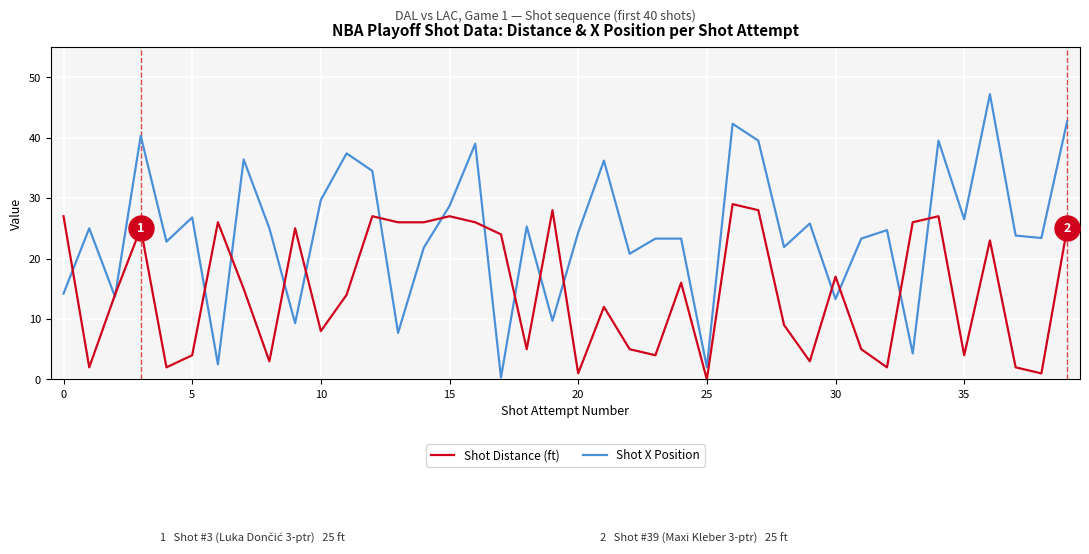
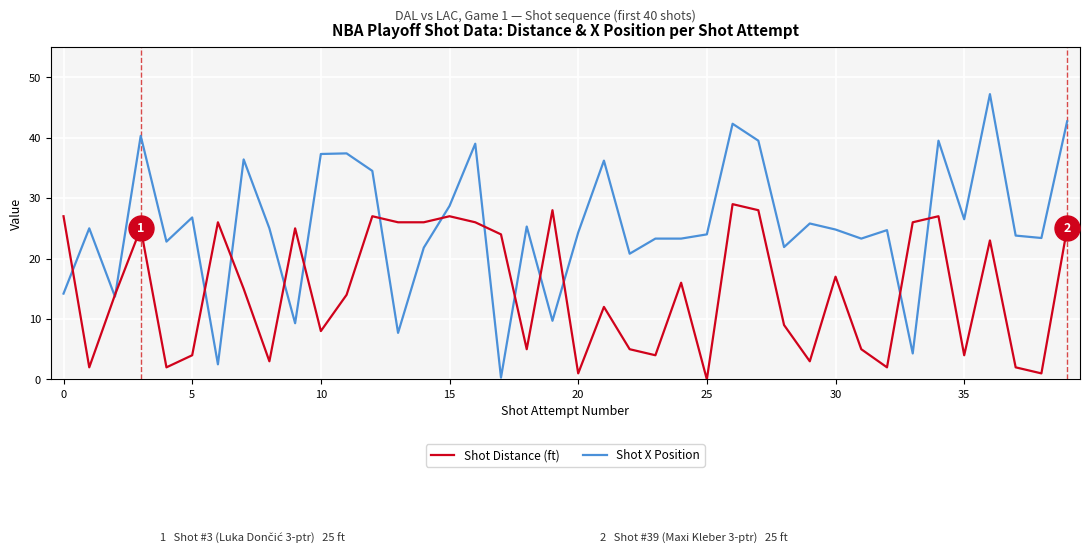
Shot X Position, 10: 30 -> 37
Shot X Position, 25: 2 -> 24
Shot X Position, 30: 13 -> 25
